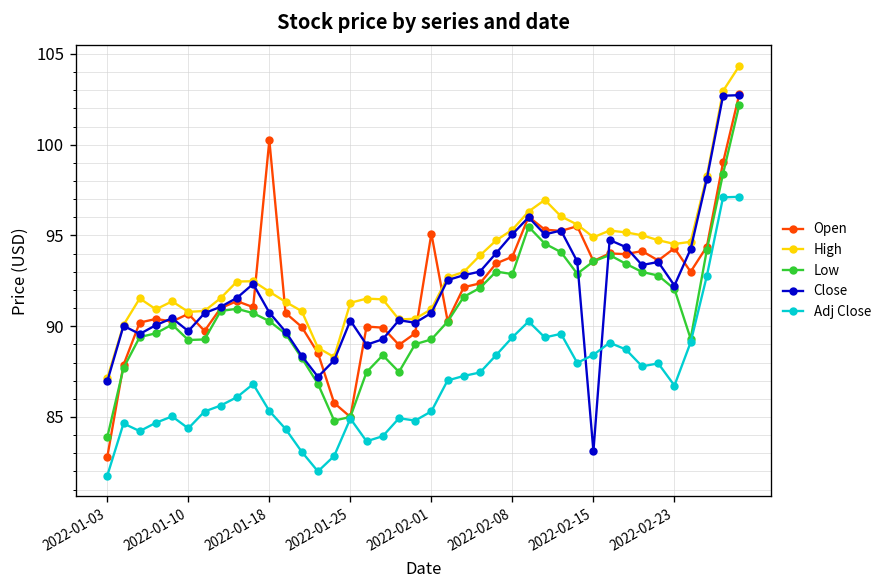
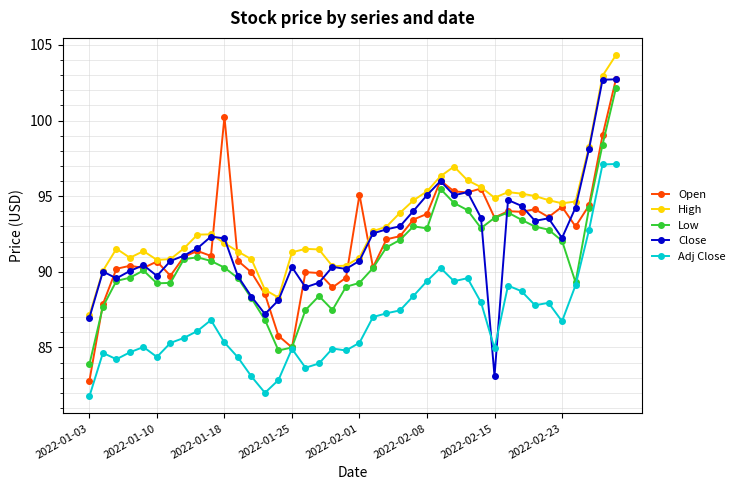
Close, 2022-01-18: 90.8 -> 92.2
Adj Close, 2022-02-15: 88.4 -> 84.9
